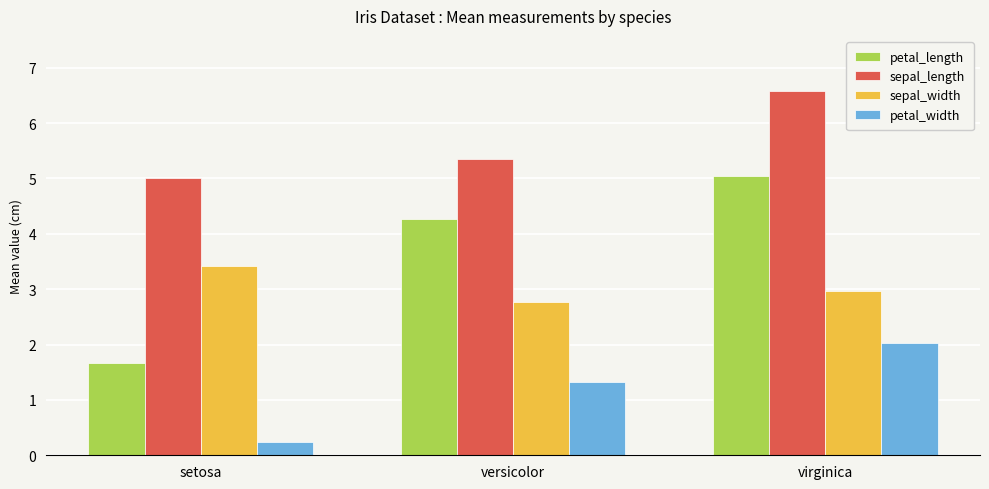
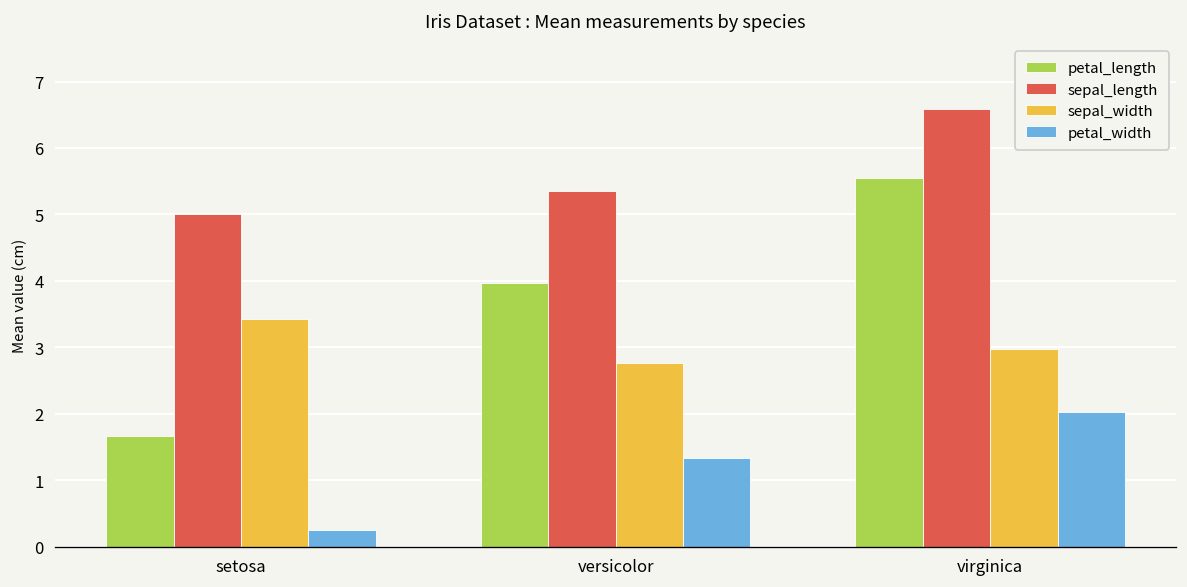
petal_length, versicolor: 4.3 -> 4.0
petal_length, virginica: 5.0 -> 5.6
